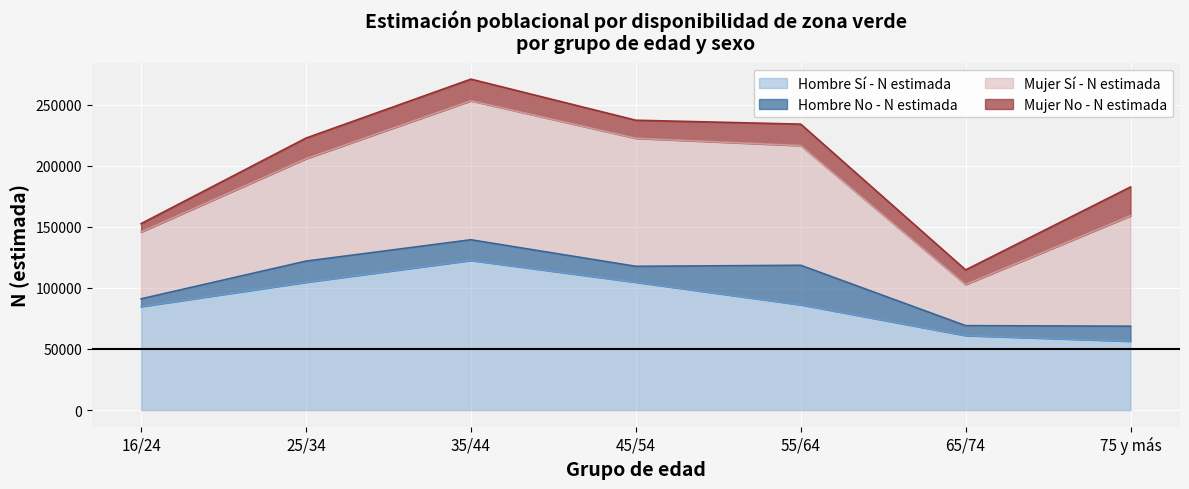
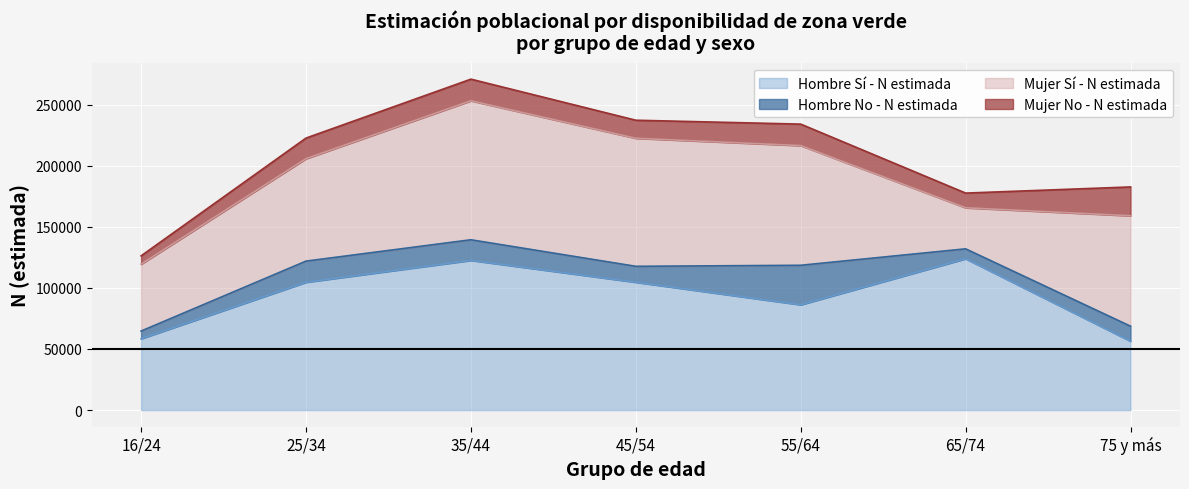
Hombre Sí - N estimada, 16/24: 85000 -> 58000
Hombre Sí - N estimada, 65/74: 61000 -> 124000
